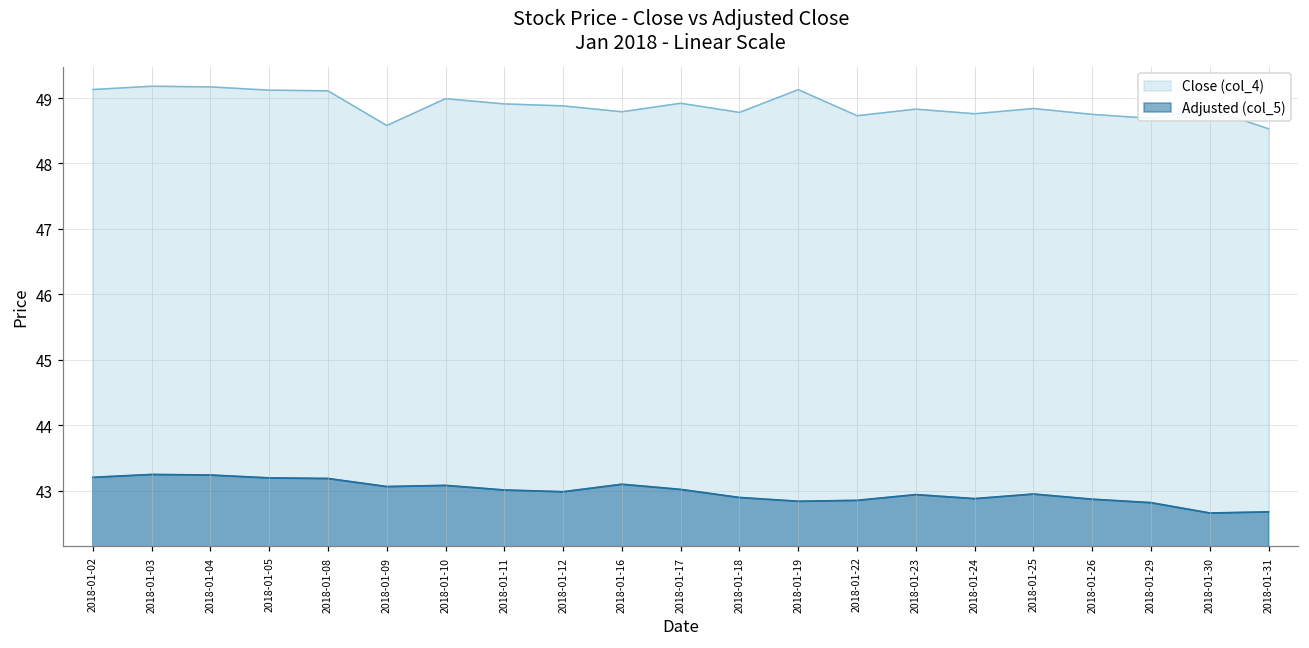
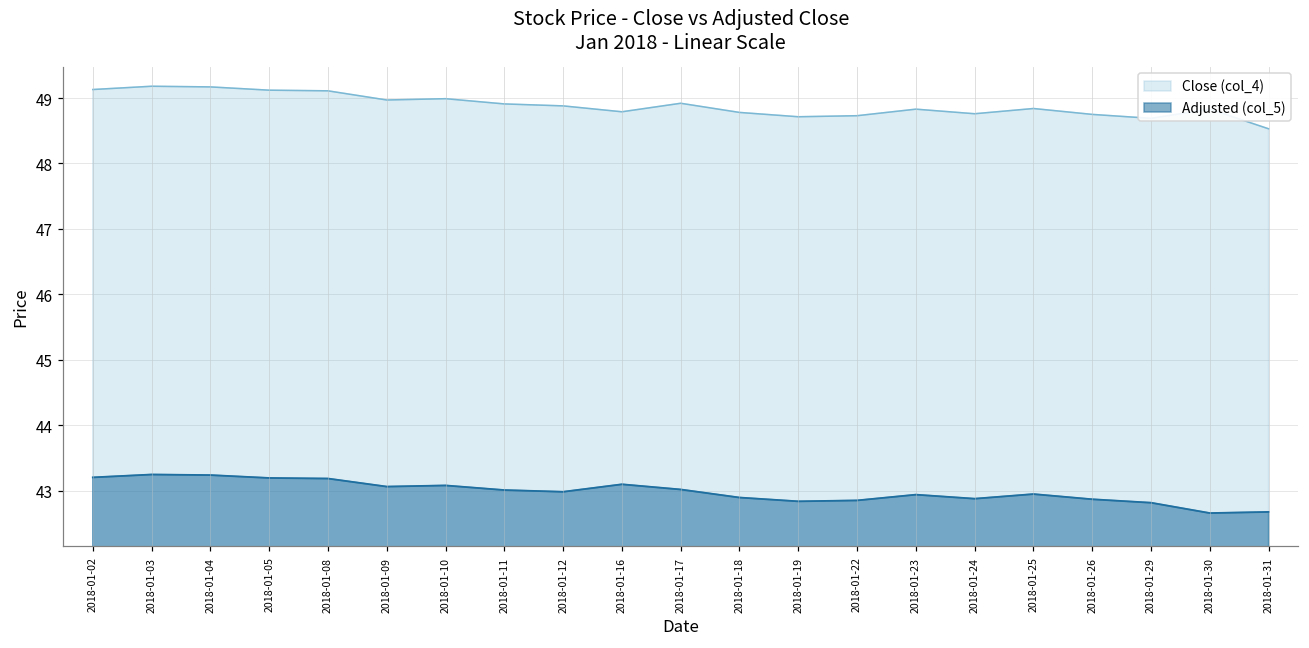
Close (col_4), 2018-01-09: 48.6 -> 49.0
Close (col_4), 2018-01-19: 49.1 -> 48.7
